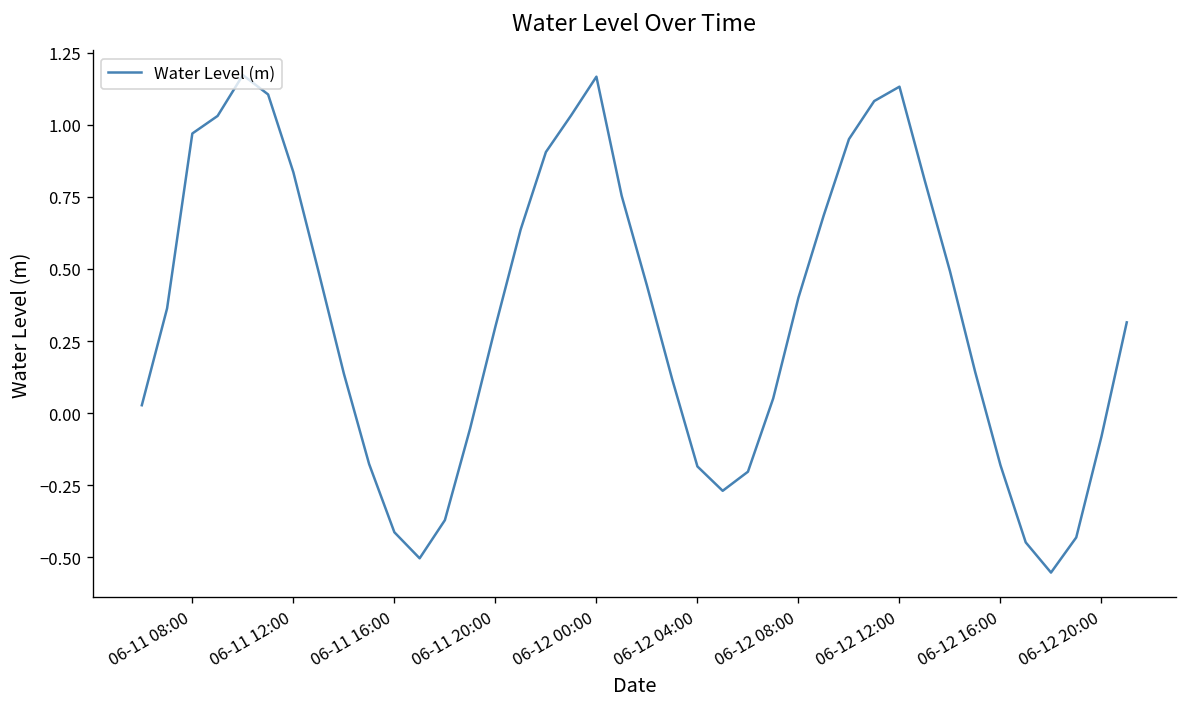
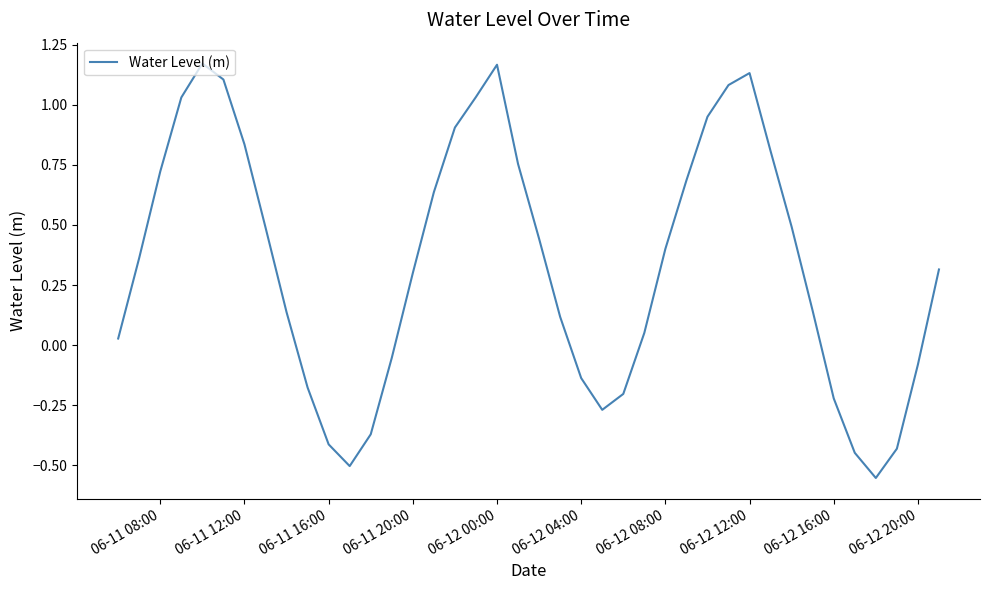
06-11 08:00: 0.97 -> 0.72
06-12 04:00: -0.18 -> -0.14
06-12 16:00: -0.18 -> -0.22
